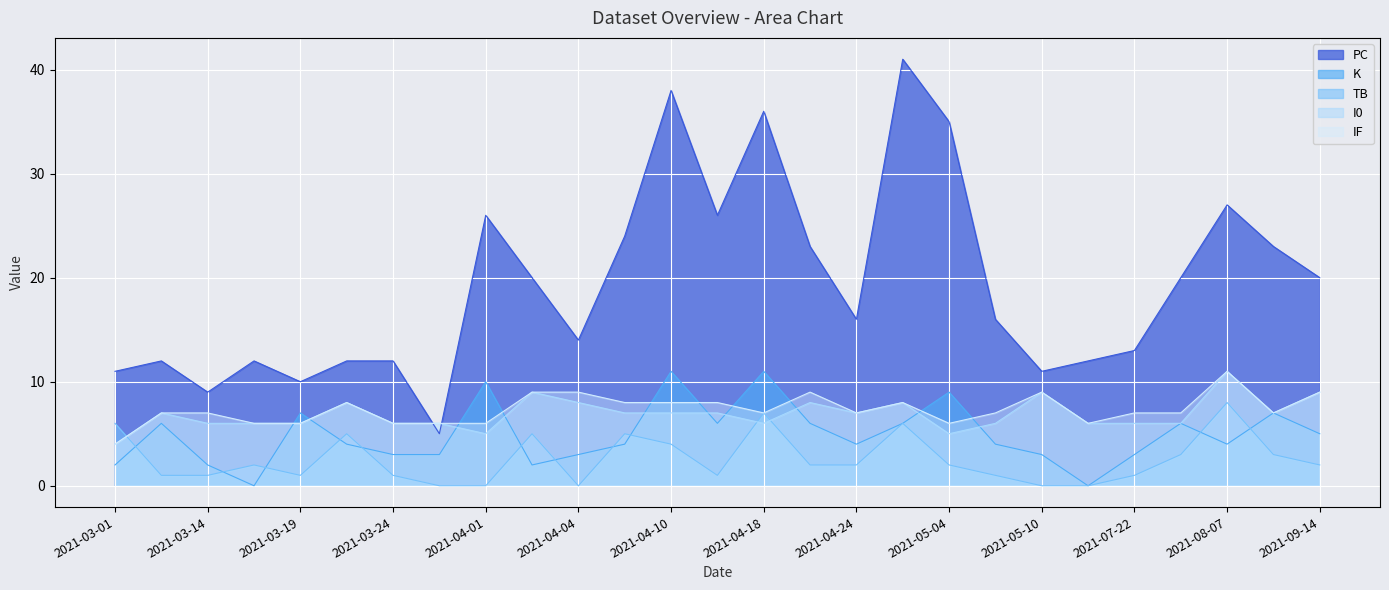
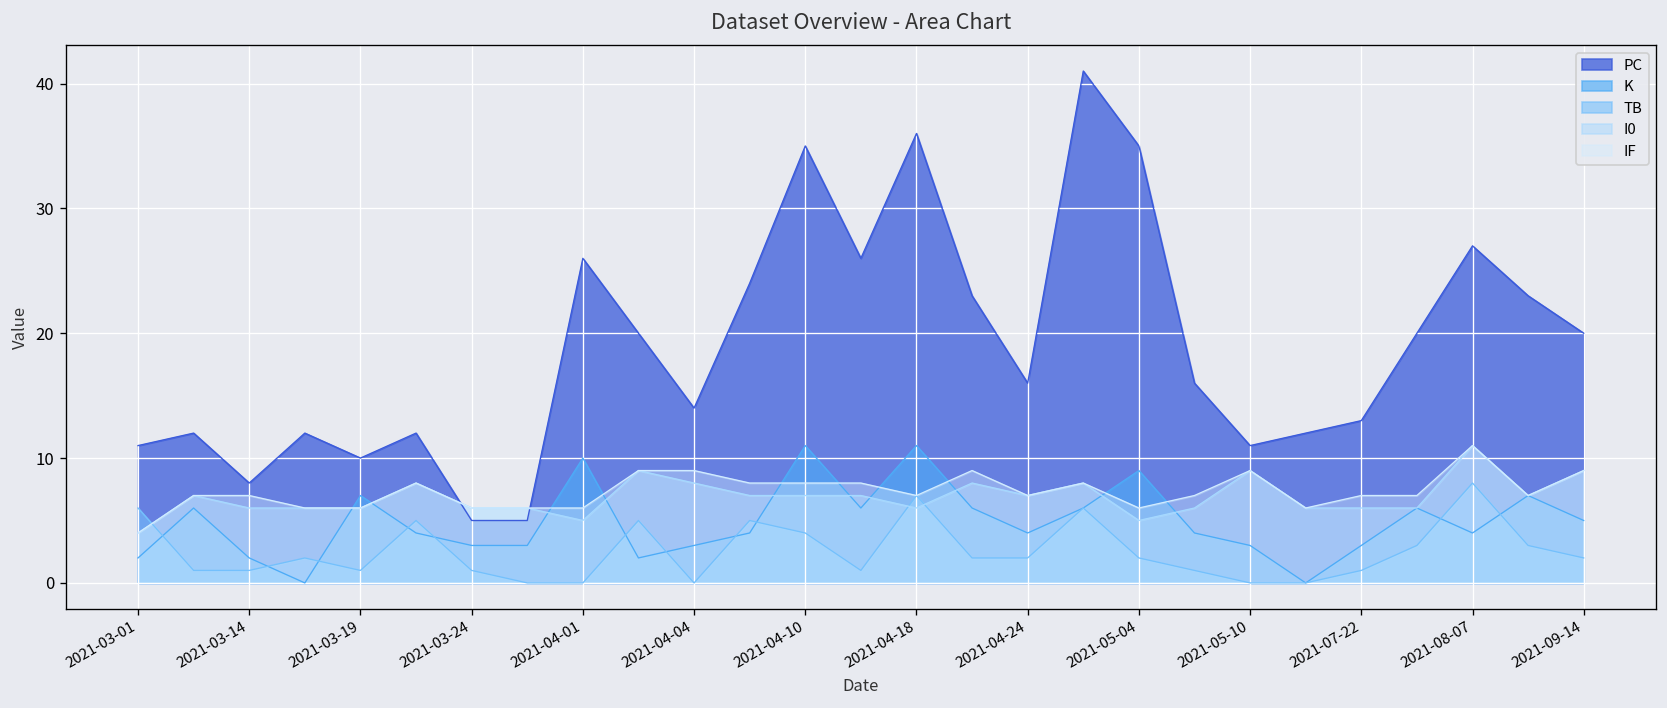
PC, 2021-03-14: 9 -> 8
PC, 2021-03-24: 12 -> 5
PC, 2021-04-10: 38 -> 35
